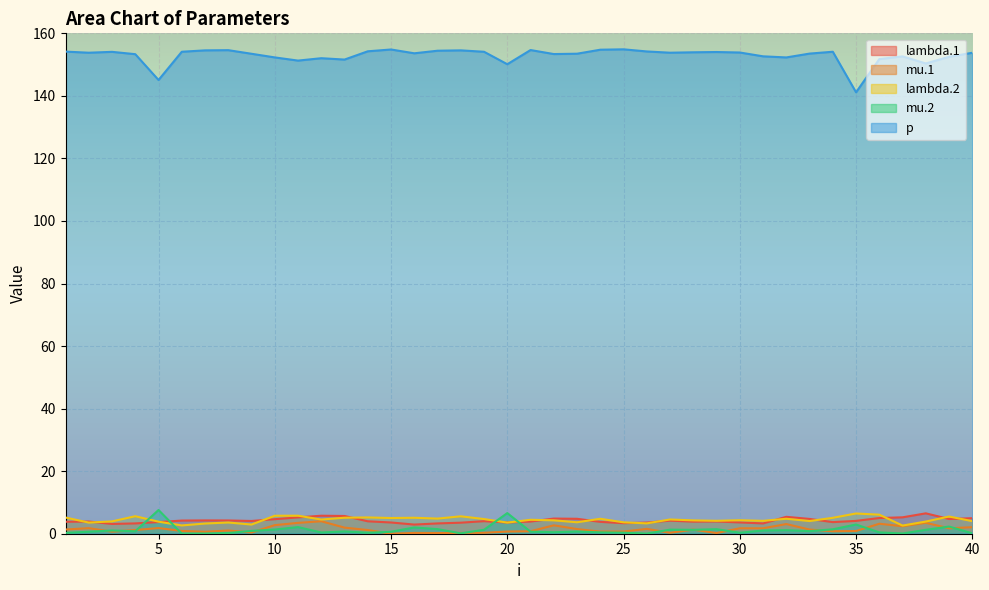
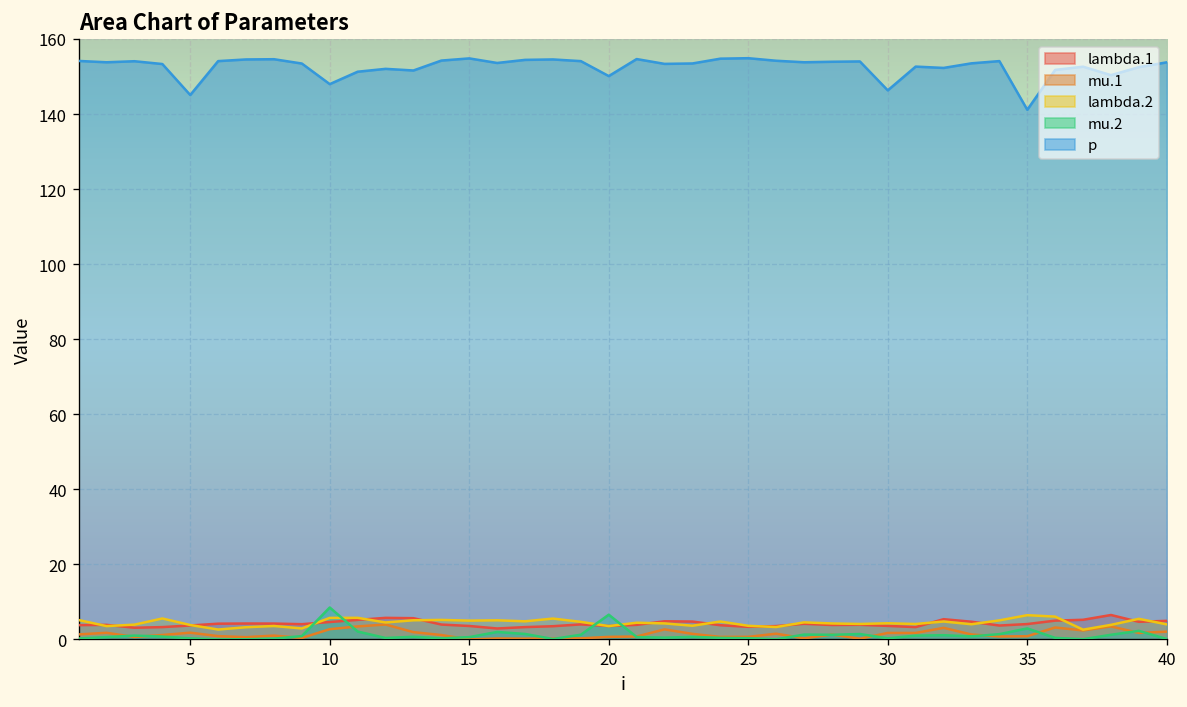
mu.2, 5: 8 -> 0
mu.2, 10: 1 -> 9
p, 10: 152 -> 148
p, 30: 154 -> 146
